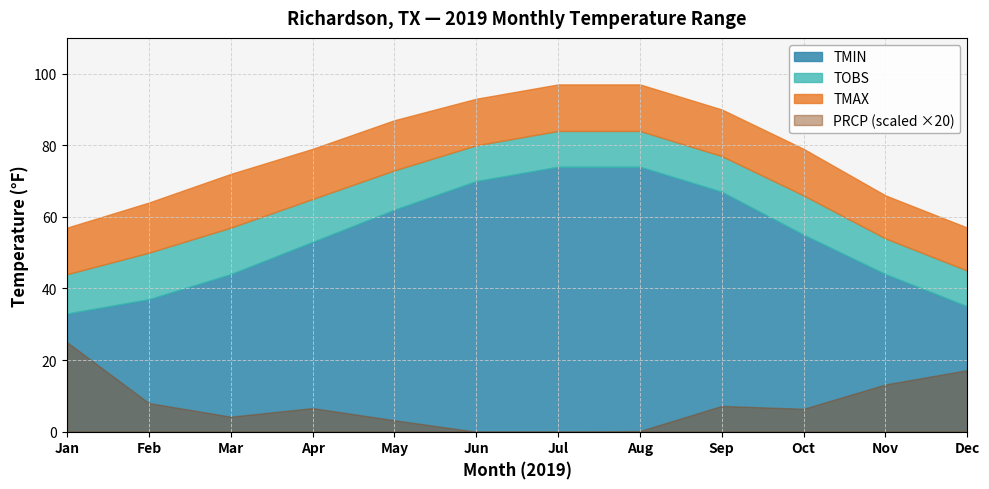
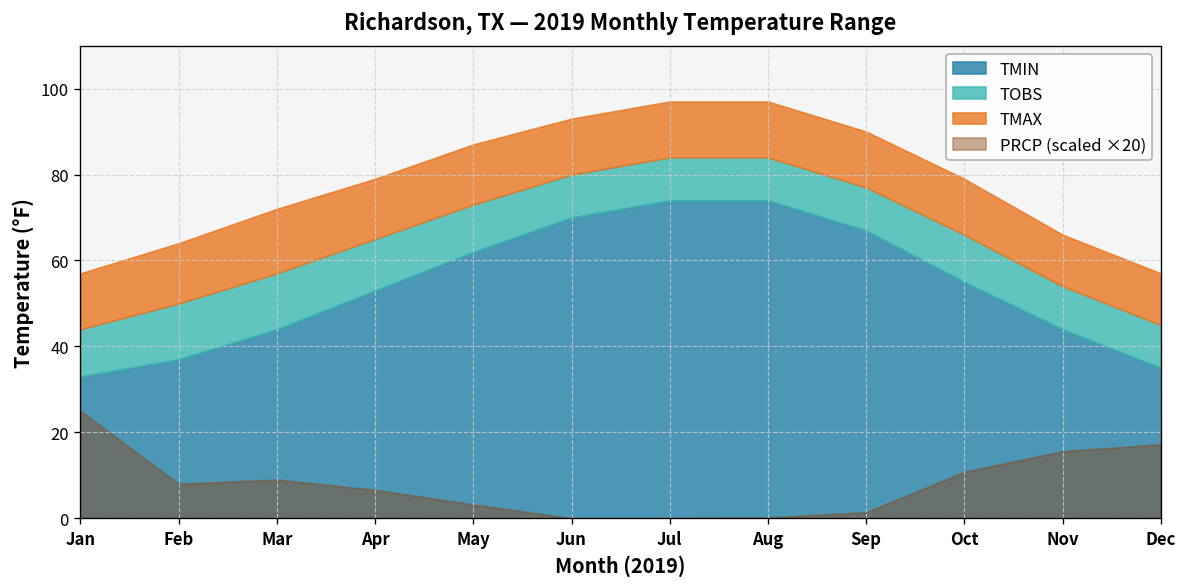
PRCP (scaled ×20), Mar: 4 -> 9
PRCP (scaled ×20), Sep: 7 -> 1
PRCP (scaled ×20), Oct: 6 -> 11
PRCP (scaled ×20), Nov: 13 -> 16
